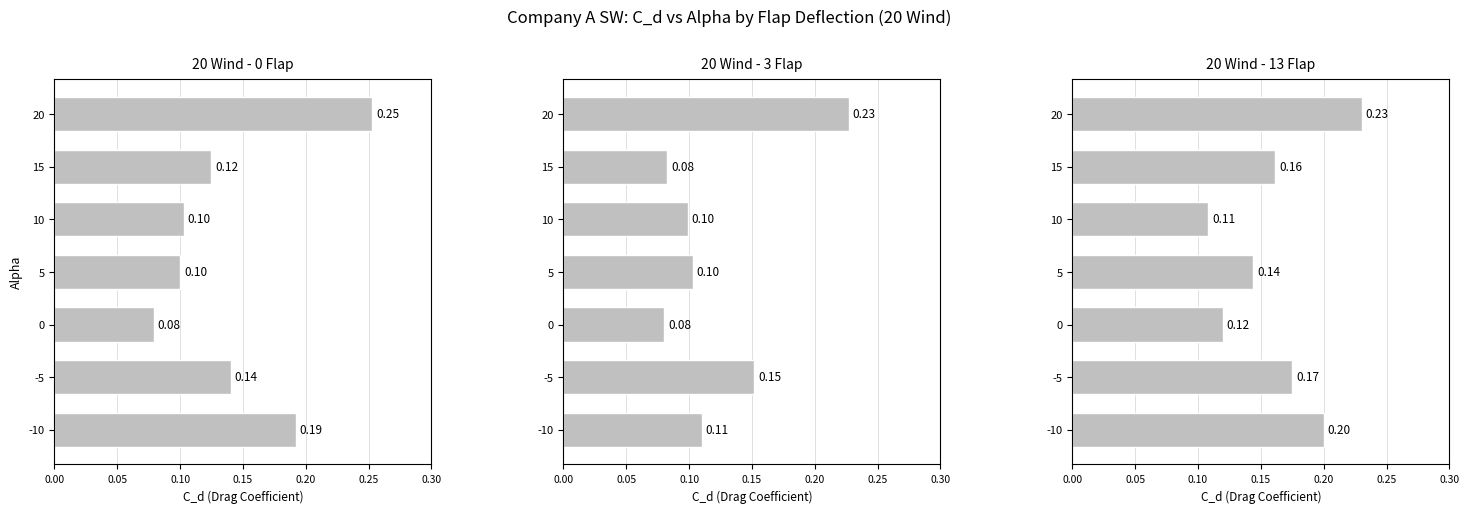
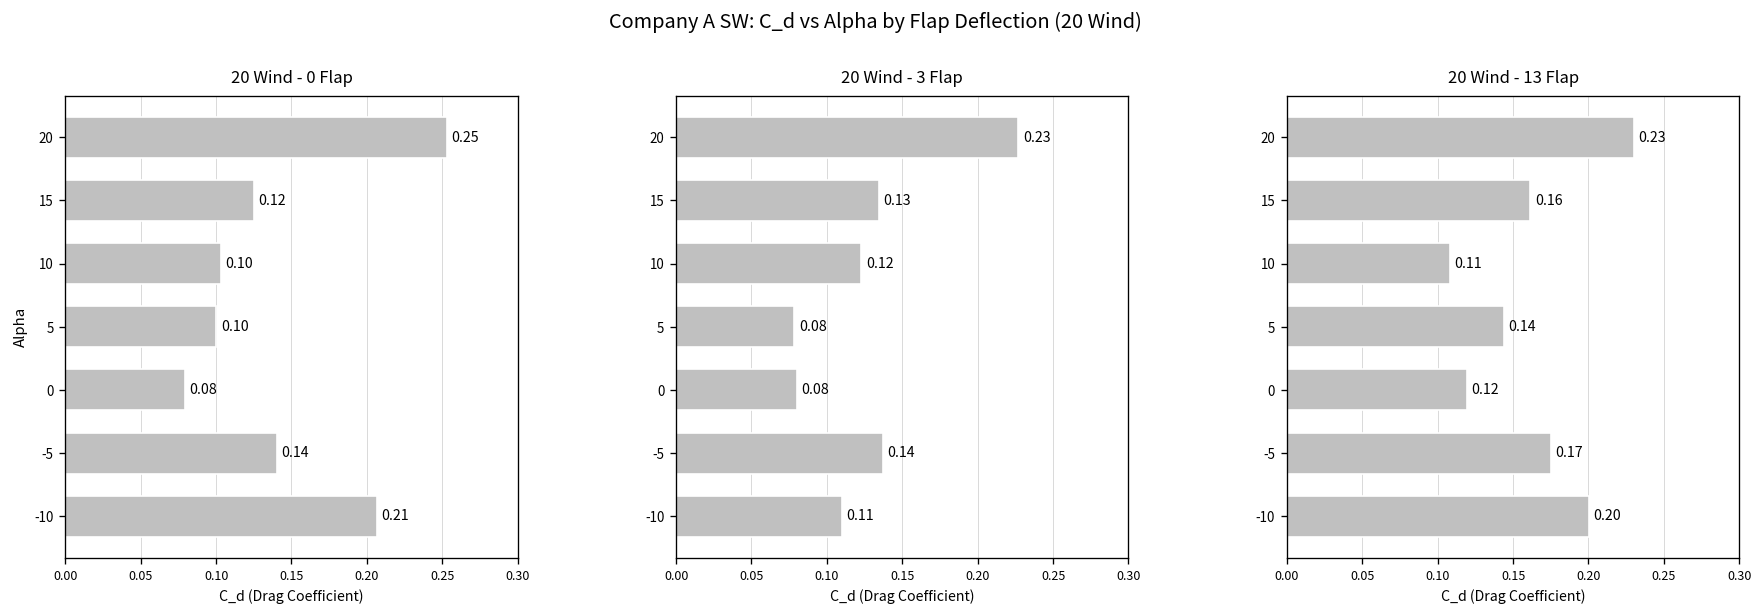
20 Wind - 0 Flap, -10: 0.19 -> 0.21
20 Wind - 3 Flap, 15: 0.08 -> 0.13
20 Wind - 3 Flap, 10: 0.10 -> 0.12
20 Wind - 3 Flap, 5: 0.10 -> 0.08
20 Wind - 3 Flap, -5: 0.15 -> 0.14
